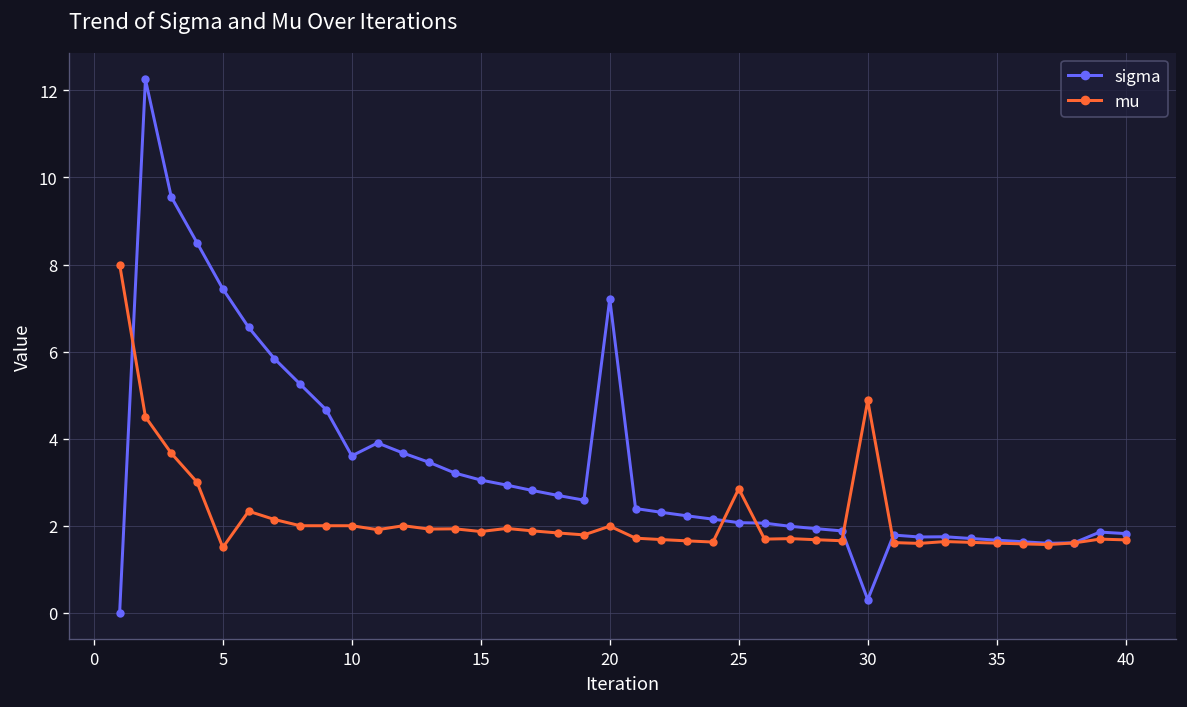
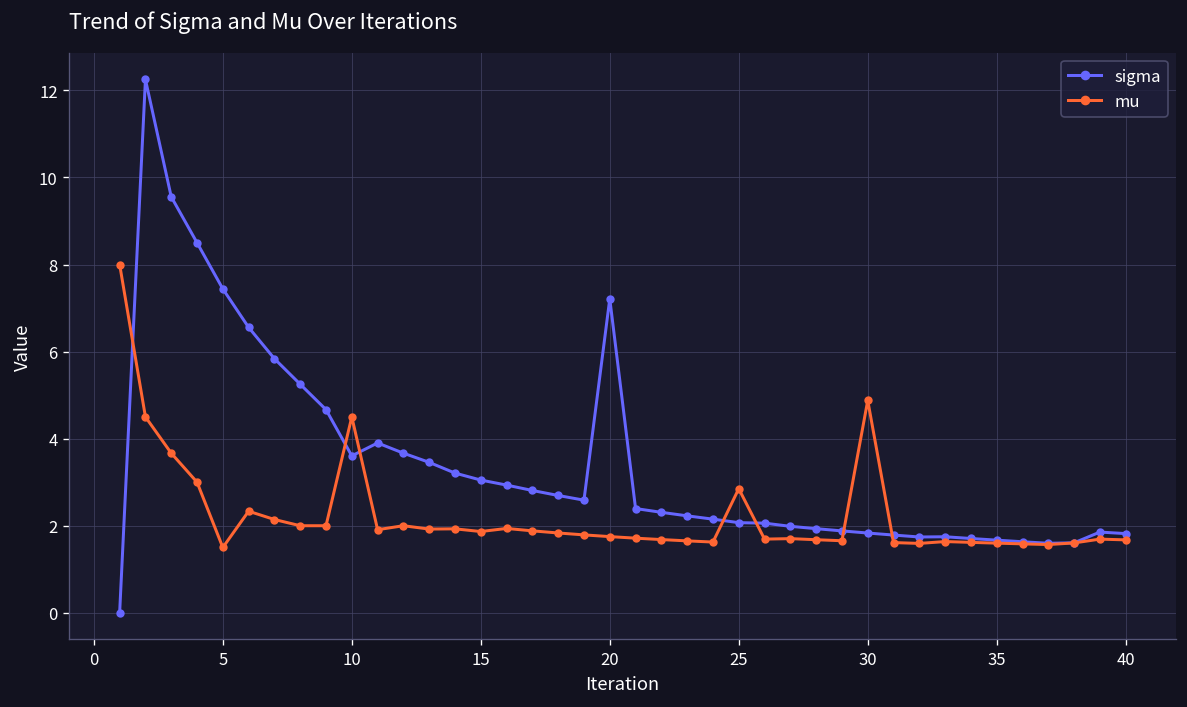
mu, 10: 2.0 -> 4.5
mu, 20: 2.0 -> 1.8
sigma, 30: 0.3 -> 1.8
